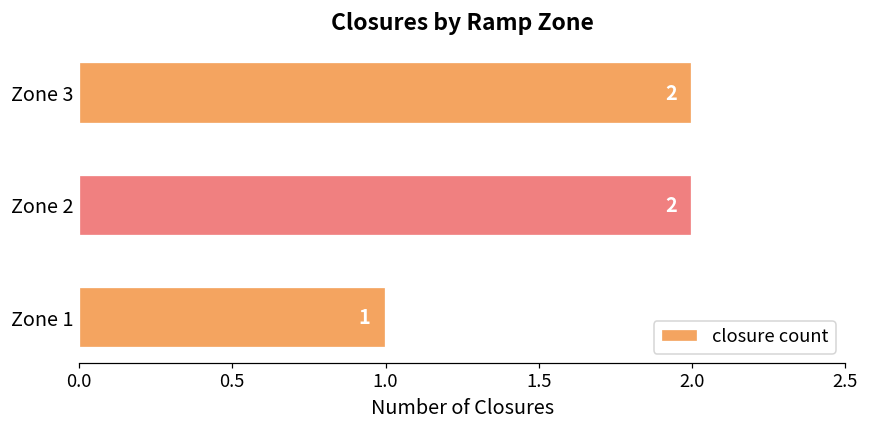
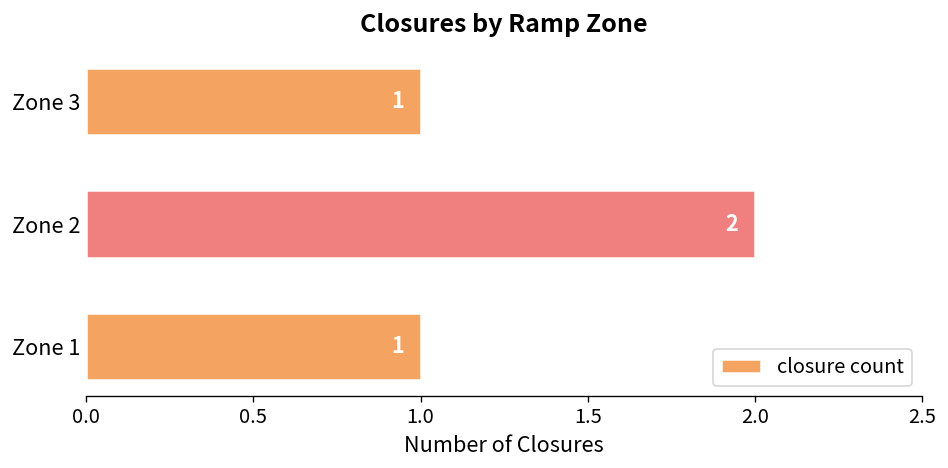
Zone 3: 2 -> 1
